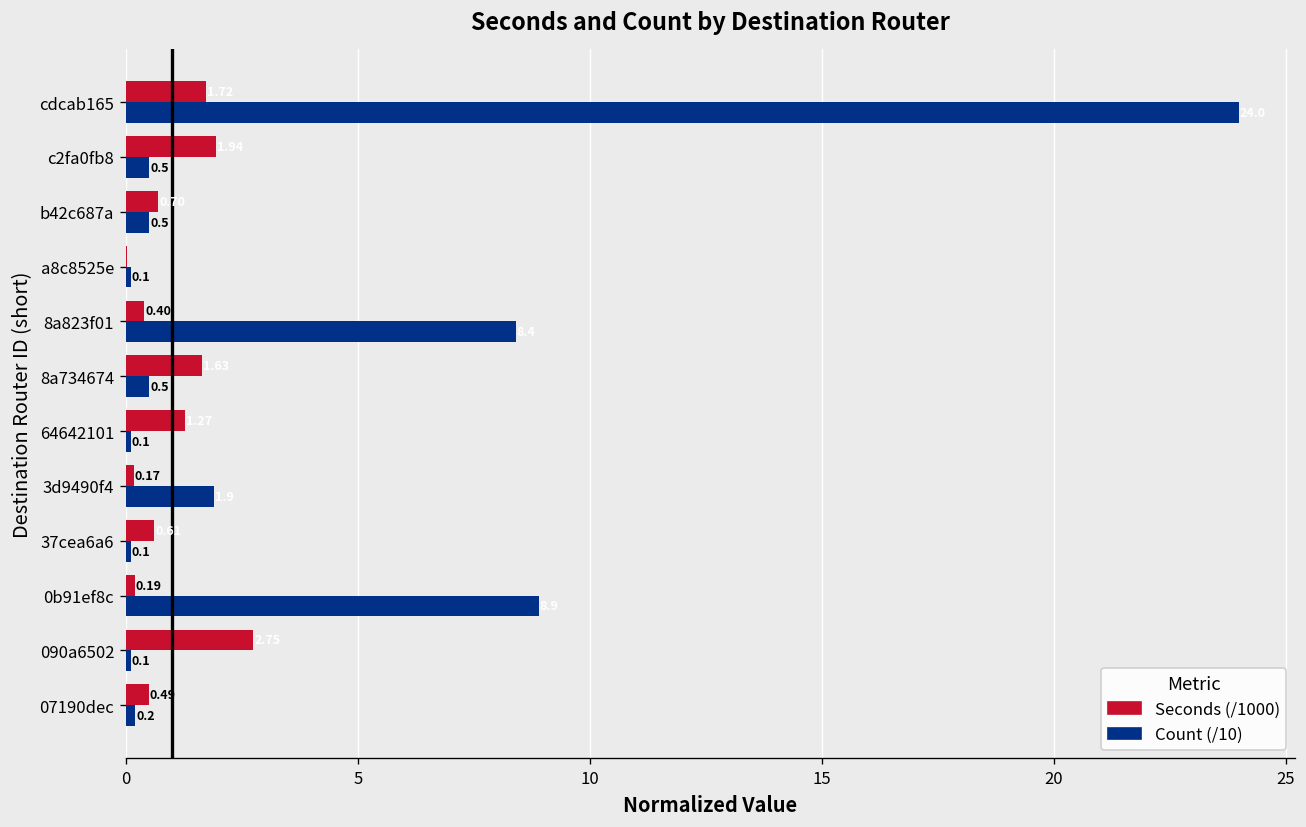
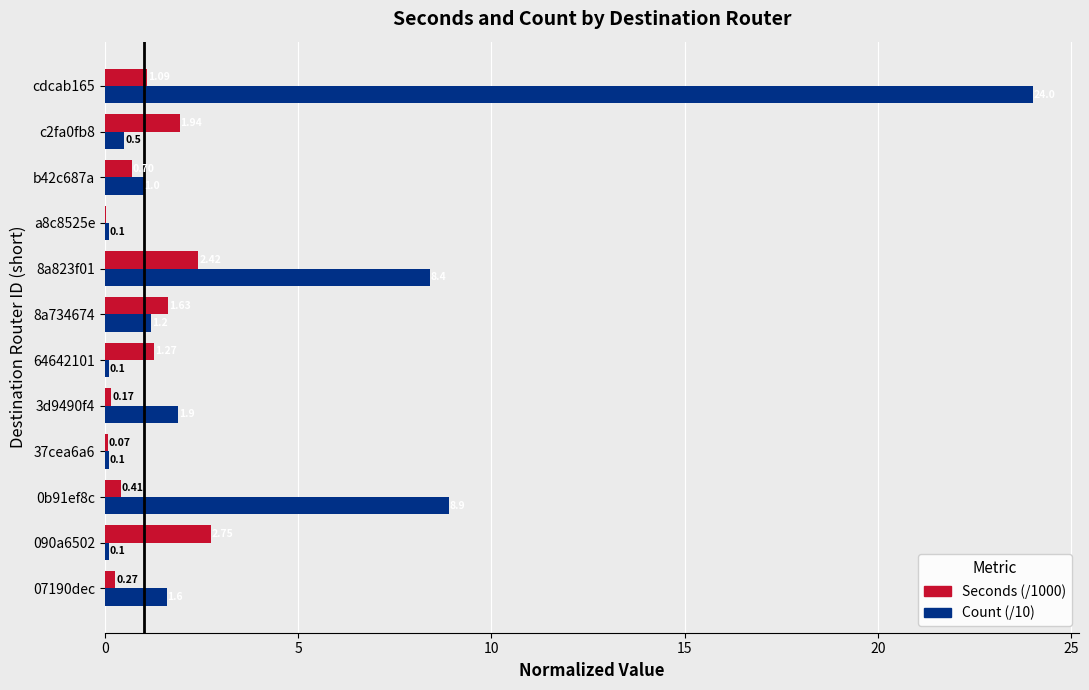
Seconds (/1000), cdcab165: 1.7 -> 1.1
Count (/10), b42c687a: 0.5 -> 1.0
Seconds (/1000), 8a823f01: 0.4 -> 2.4
Count (/10), 8a734674: 0.5 -> 1.2
Seconds (/1000), 37cea6a6: 0.6 -> 0.1
Seconds (/1000), 0b91ef8c: 0.19 -> 0.41
Seconds (/1000), 07190dec: 0.49 -> 0.27
Count (/10), 07190dec: 0.2 -> 1.6
